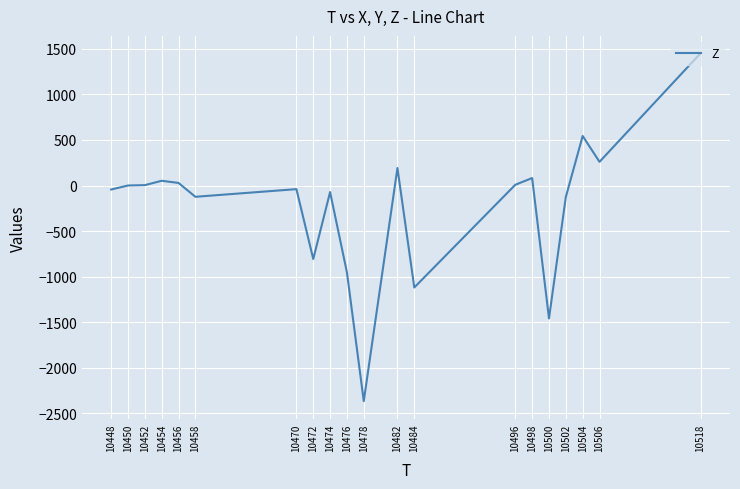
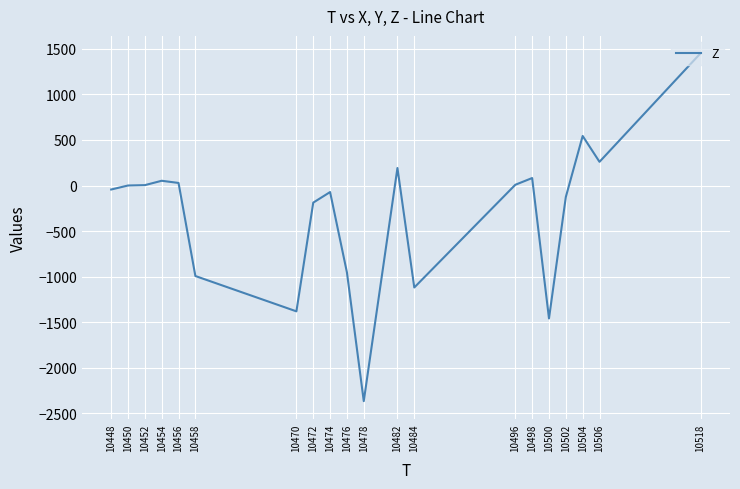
10458: -100 -> -1000
10470: 0 -> -1400
10472: -800 -> -200
